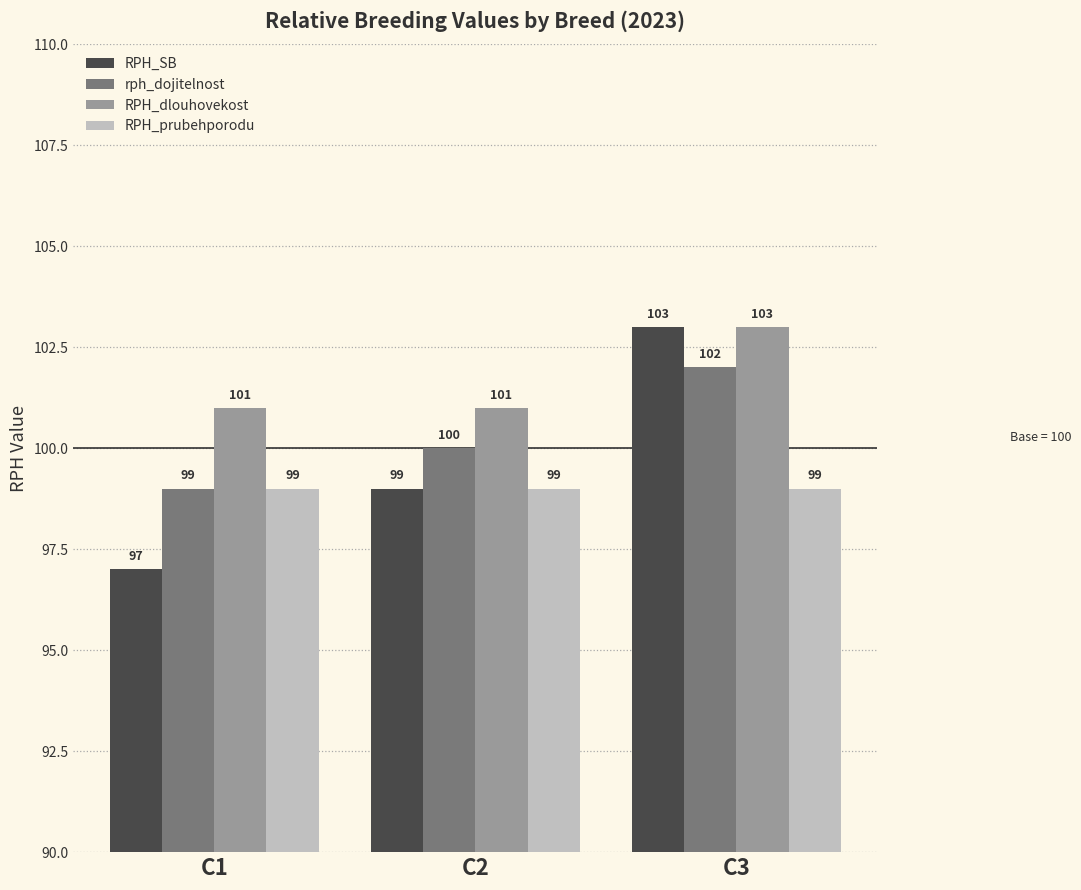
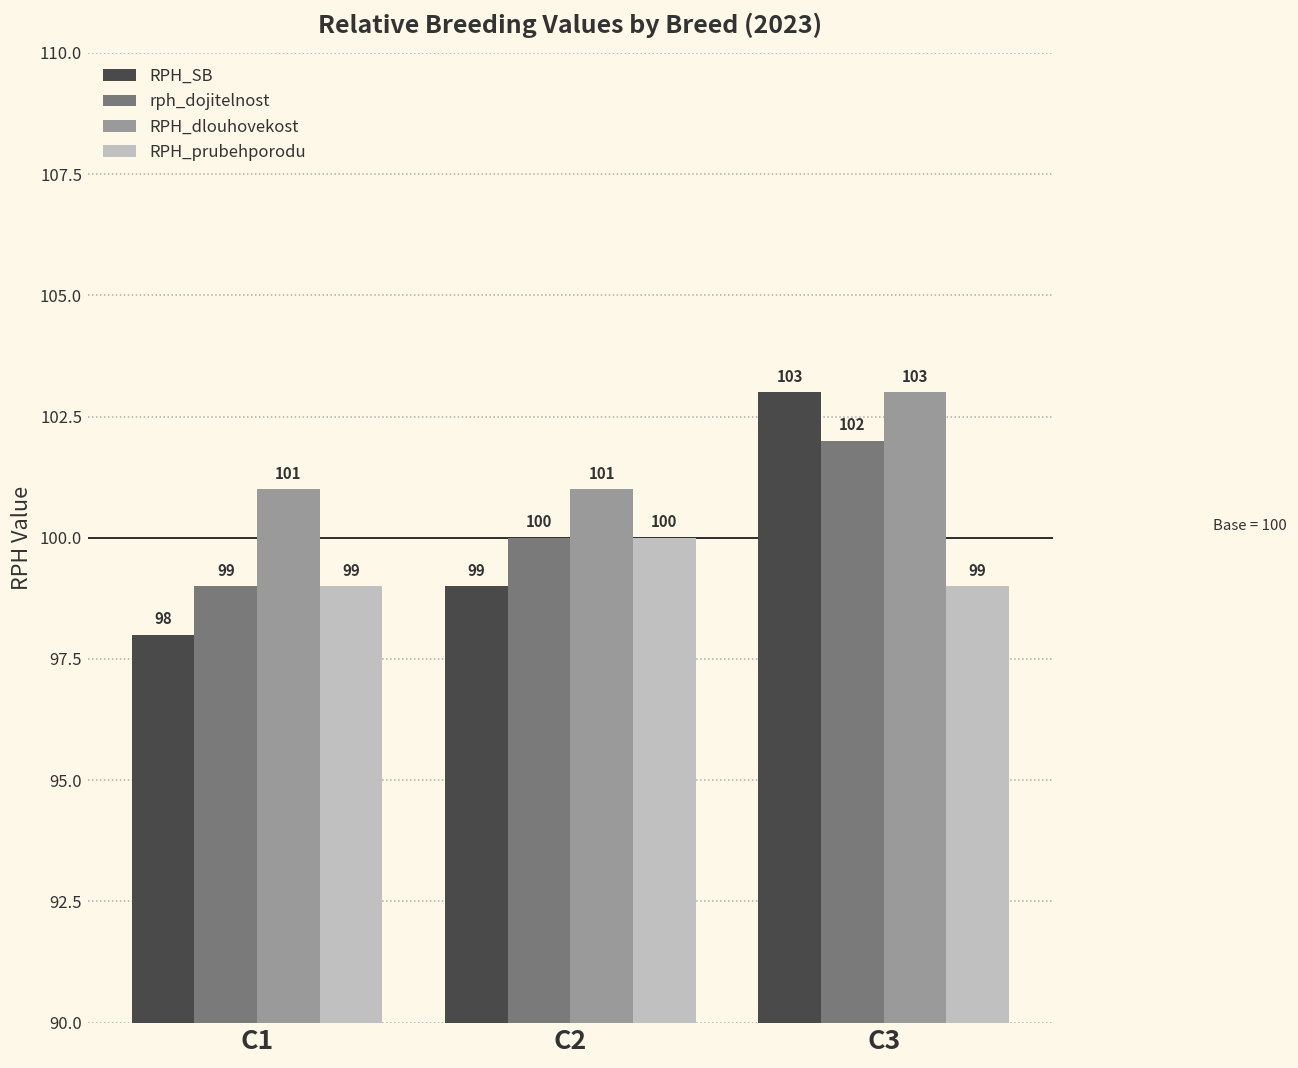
RPH_SB, C1: 97 -> 98
RPH_prubehporodu, C2: 99 -> 100
